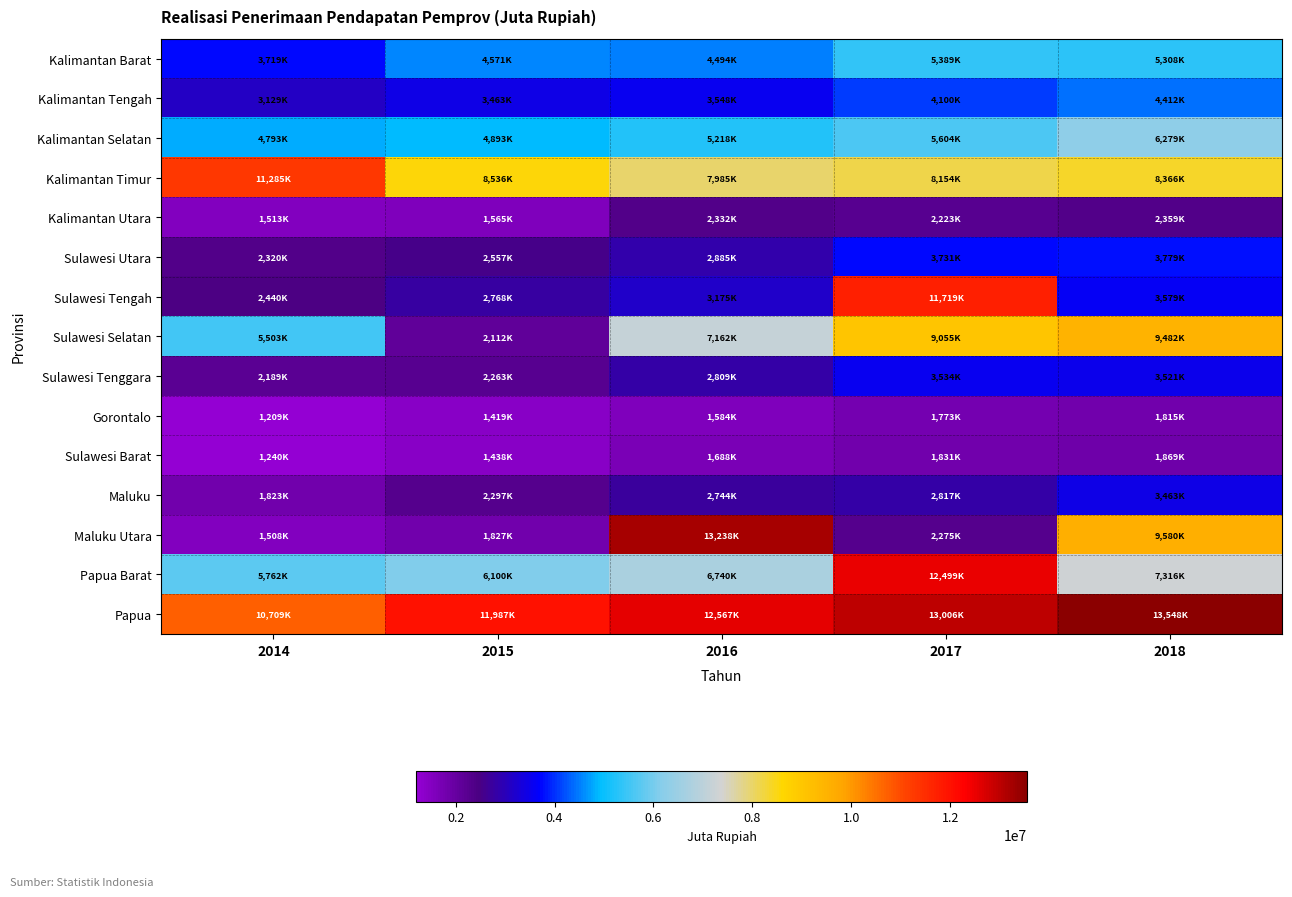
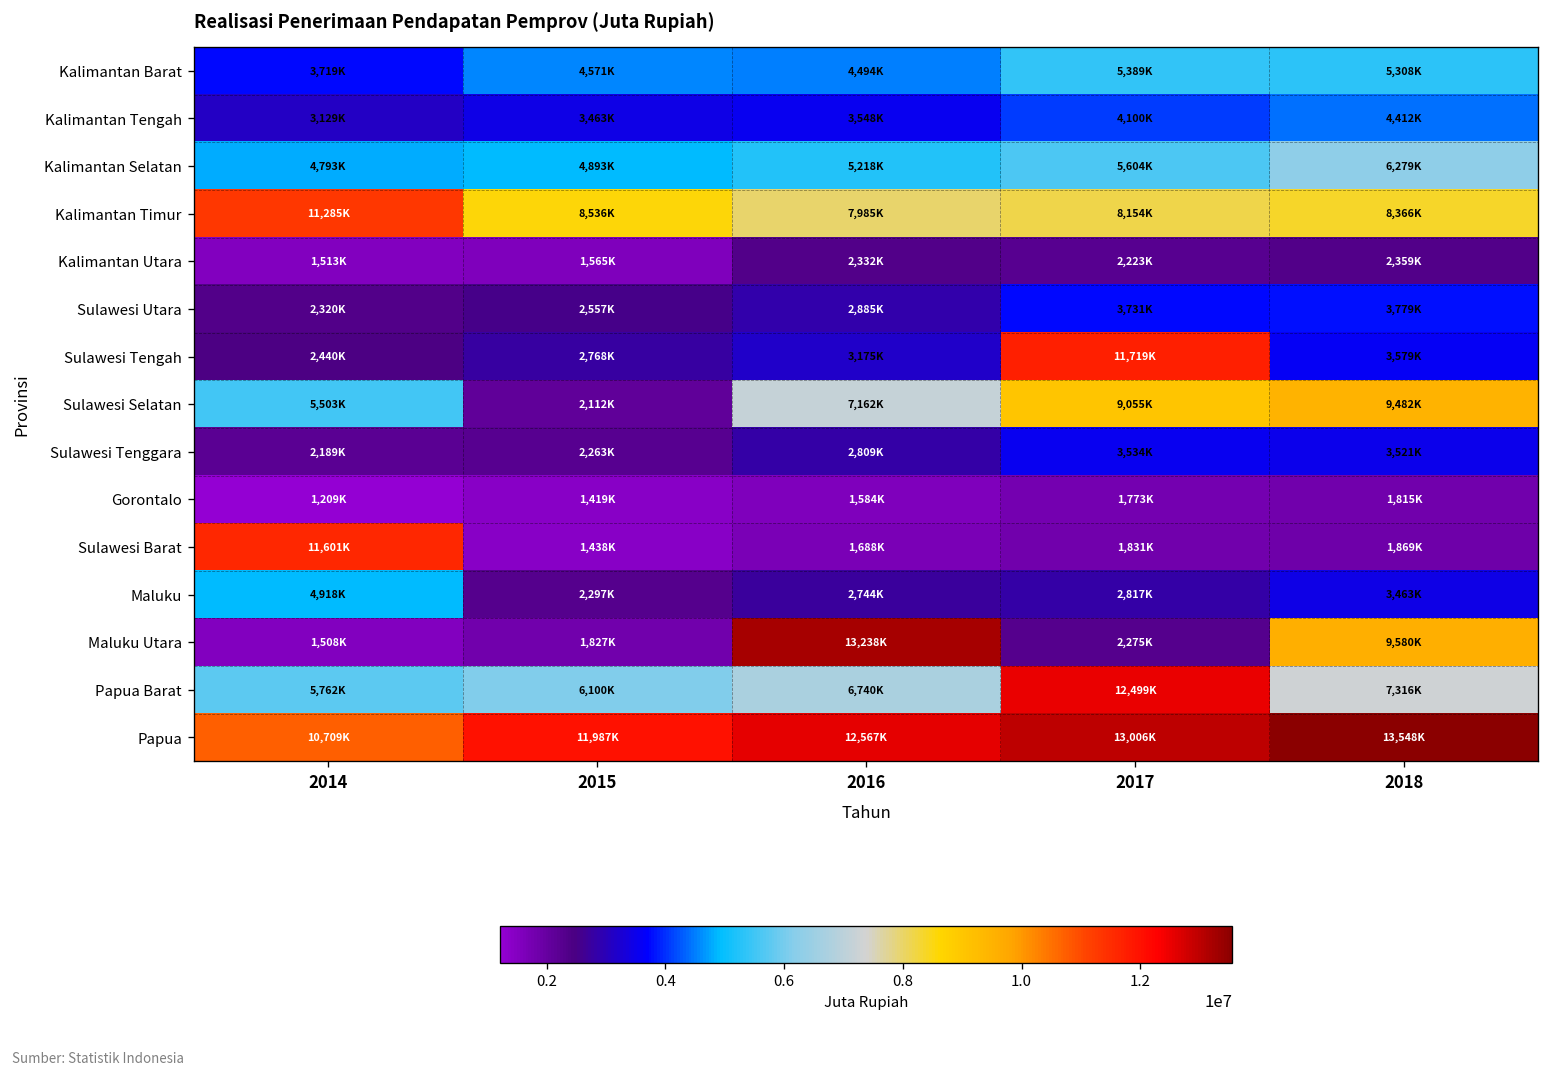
Sulawesi Barat, 2014: 1,240K -> 11,601K
Maluku, 2014: 1,823K -> 4,918K
